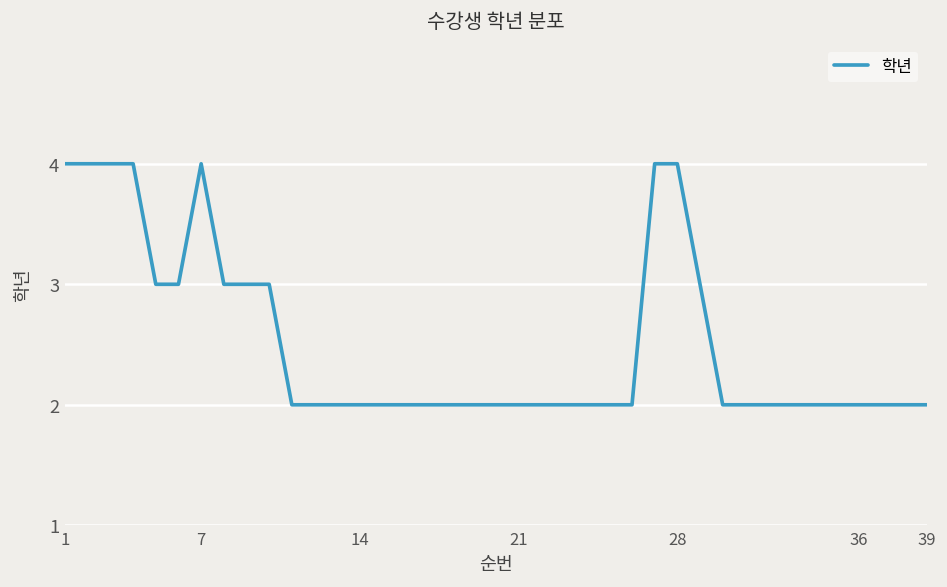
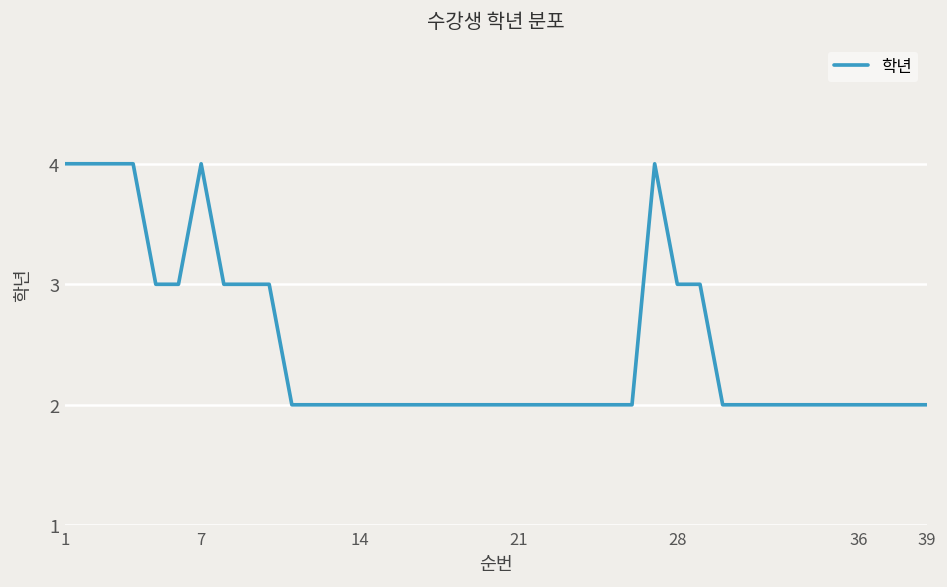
28: 4 -> 3
